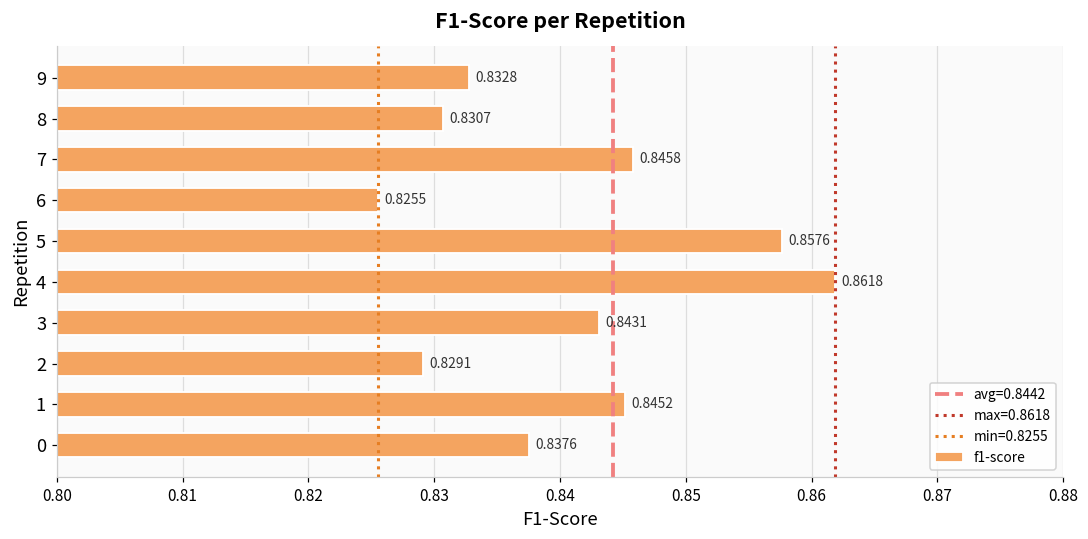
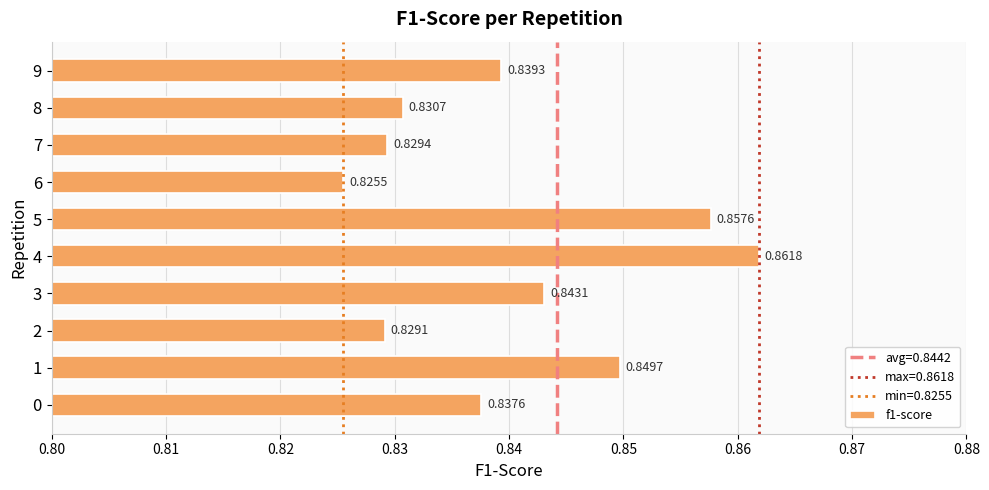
9: 0.8328 -> 0.8393
7: 0.8458 -> 0.8294
1: 0.8452 -> 0.8497
